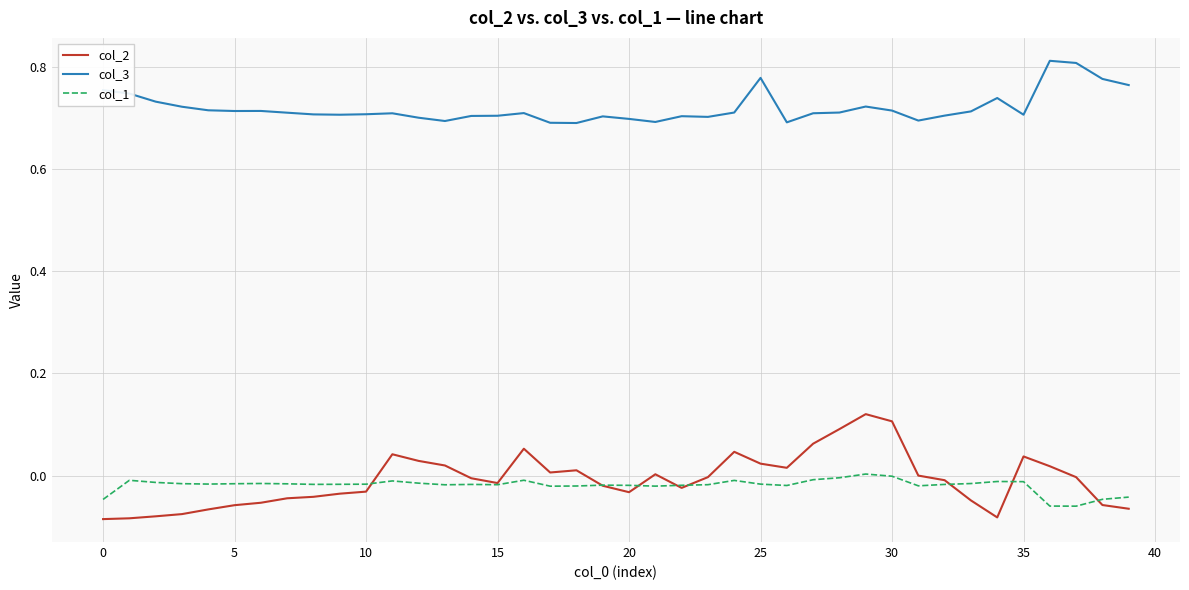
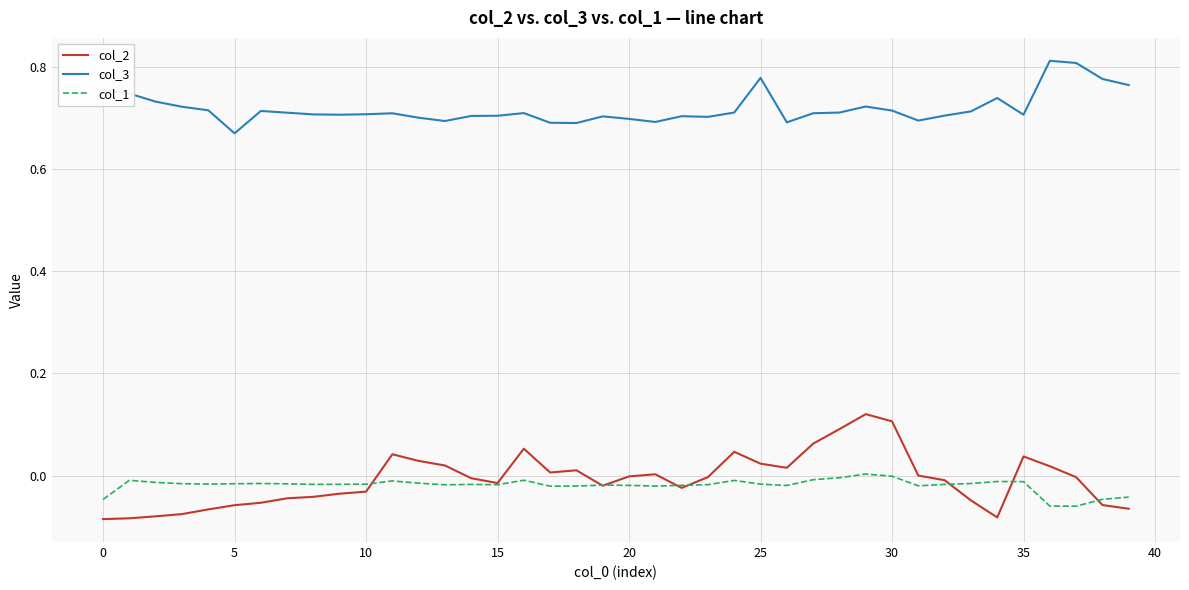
col_3, 5: 0.71 -> 0.67
col_2, 20: -0.03 -> 0.00
